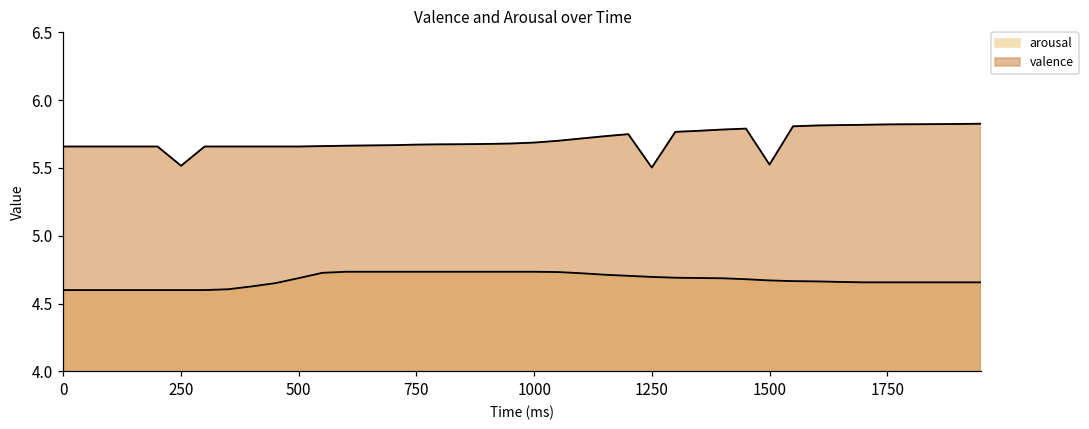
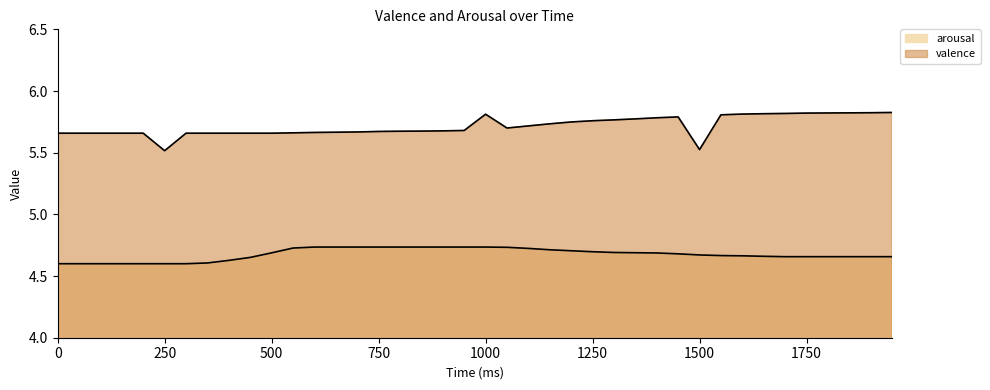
valence, 1000: 5.69 -> 5.81
valence, 1250: 5.50 -> 5.76
